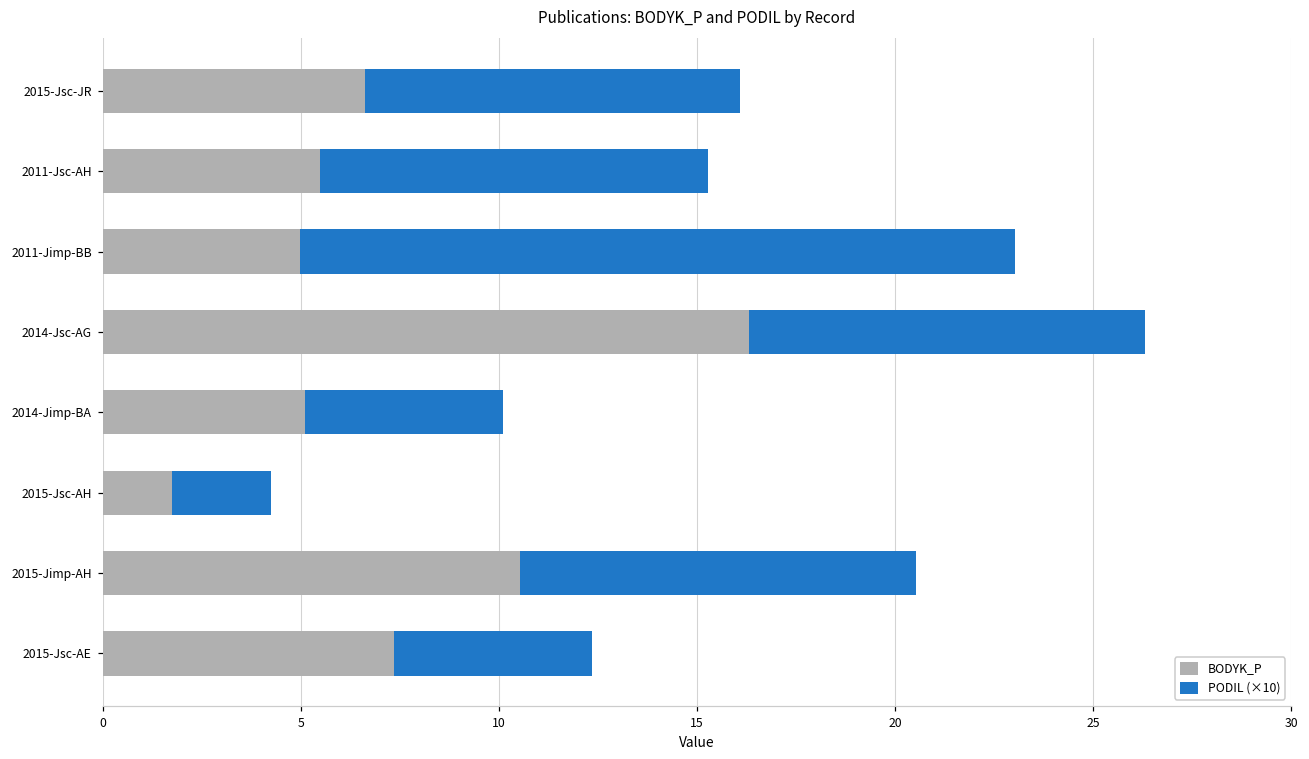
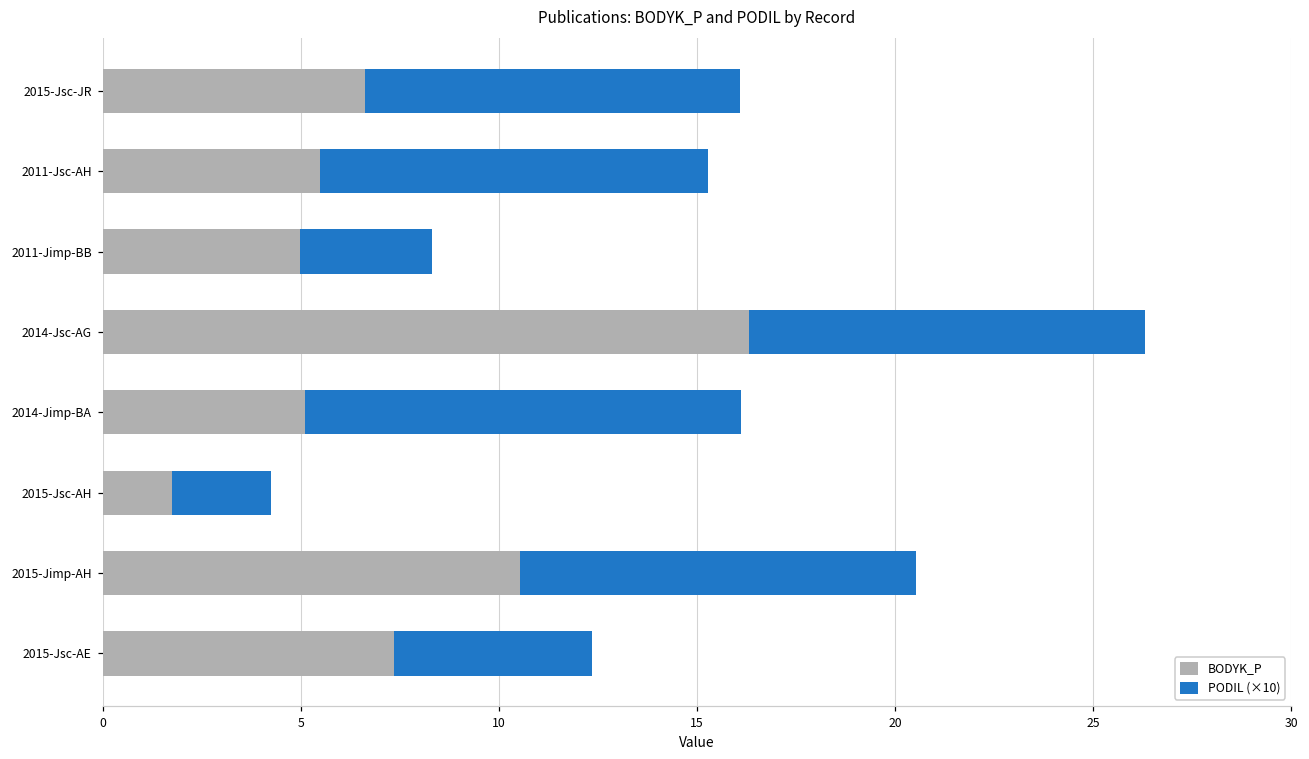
PODIL (×10), 2011-Jimp-BB: 18.0 -> 3.3
PODIL (×10), 2014-Jimp-BA: 5.0 -> 11.0
